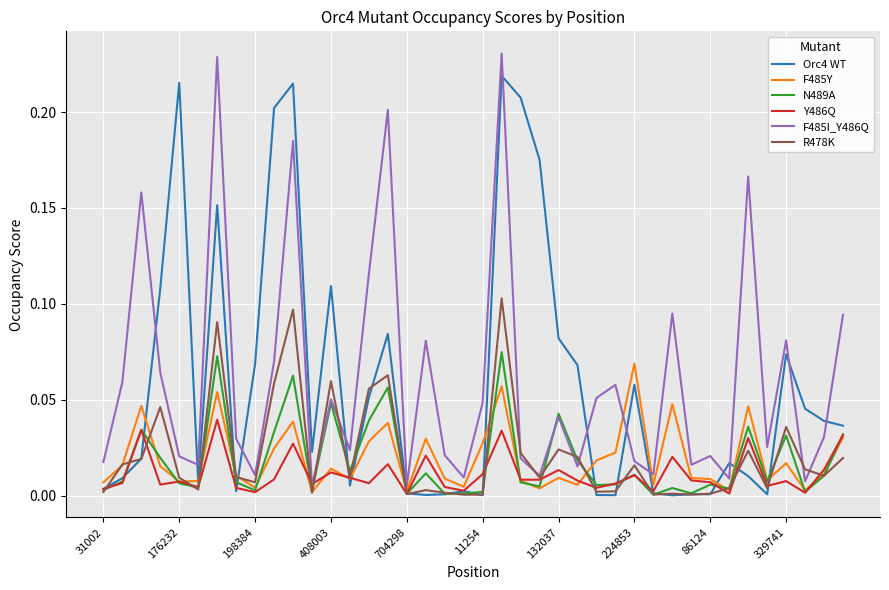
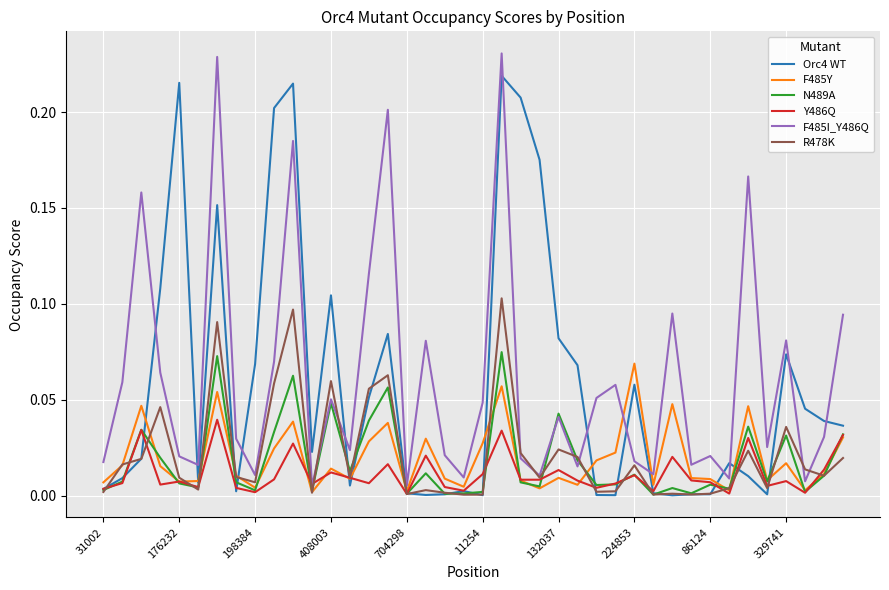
Orc4 WT, 408003: 0.109 -> 0.104
